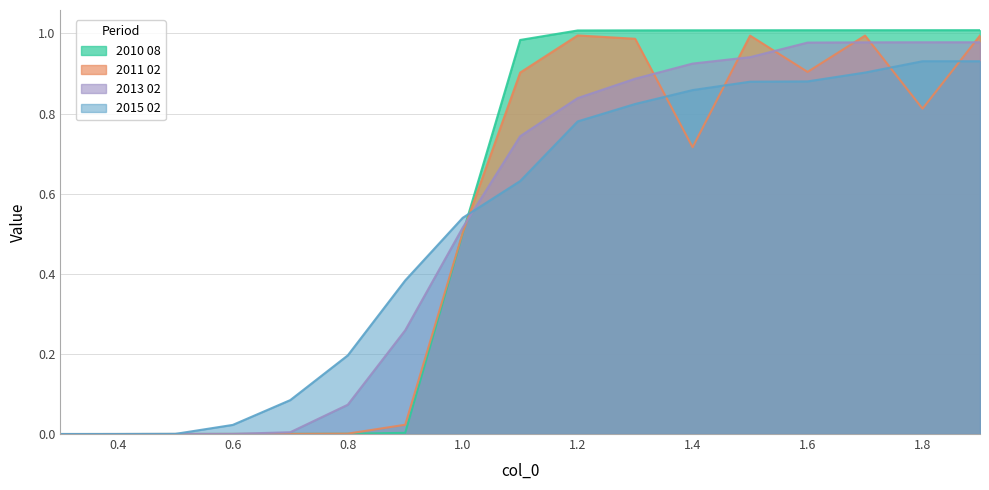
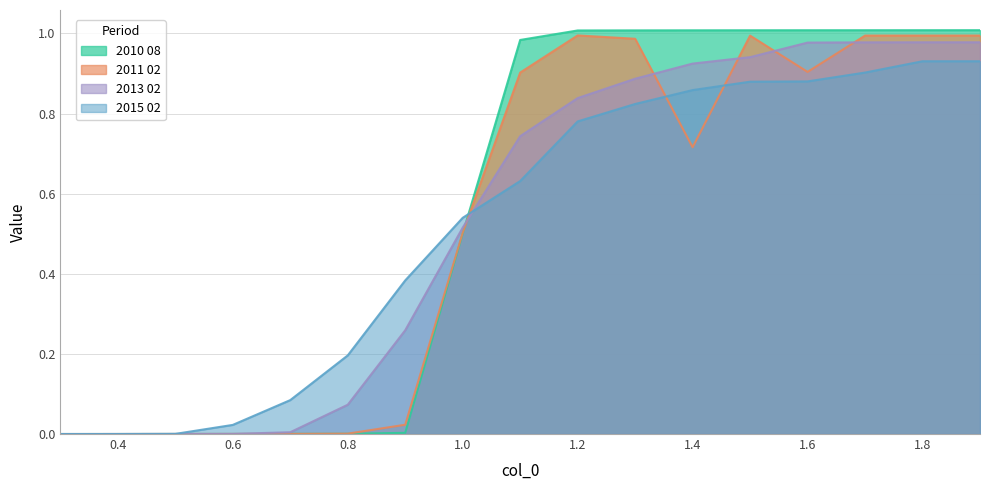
2011 02, 1.8: 0.81 -> 0.99
